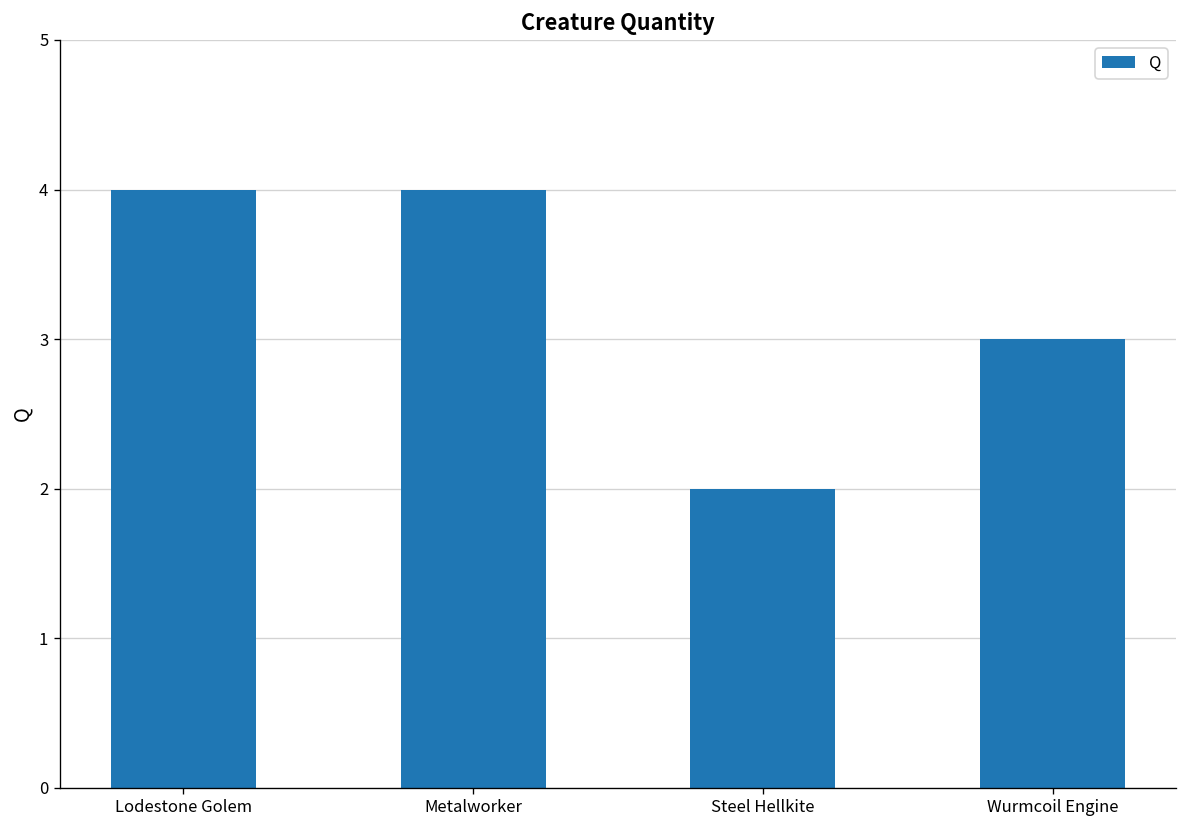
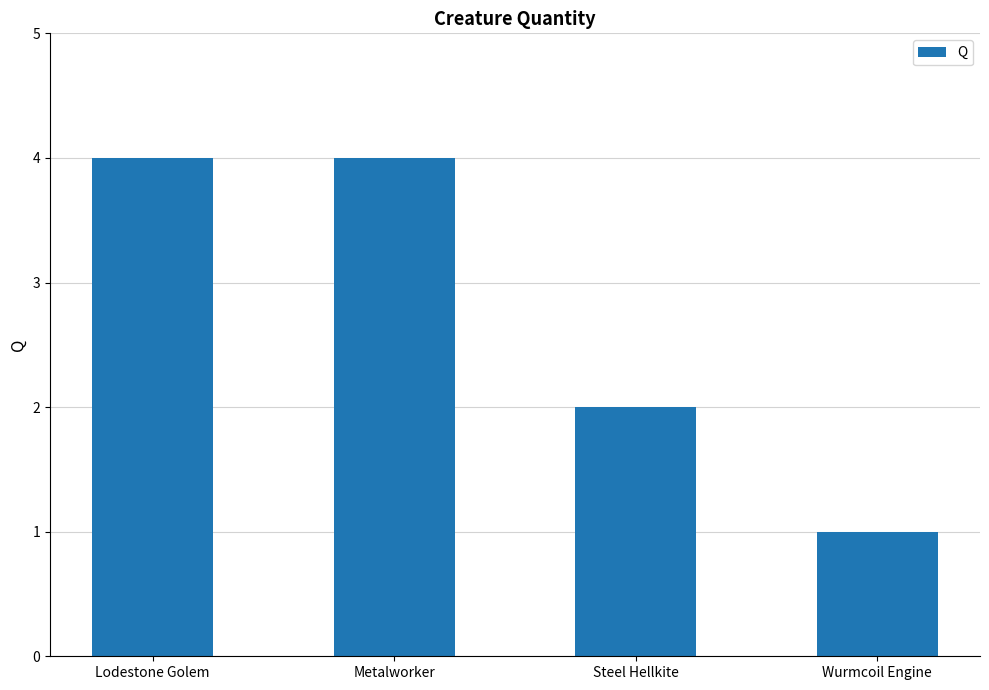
Wurmcoil Engine: 3 -> 1
